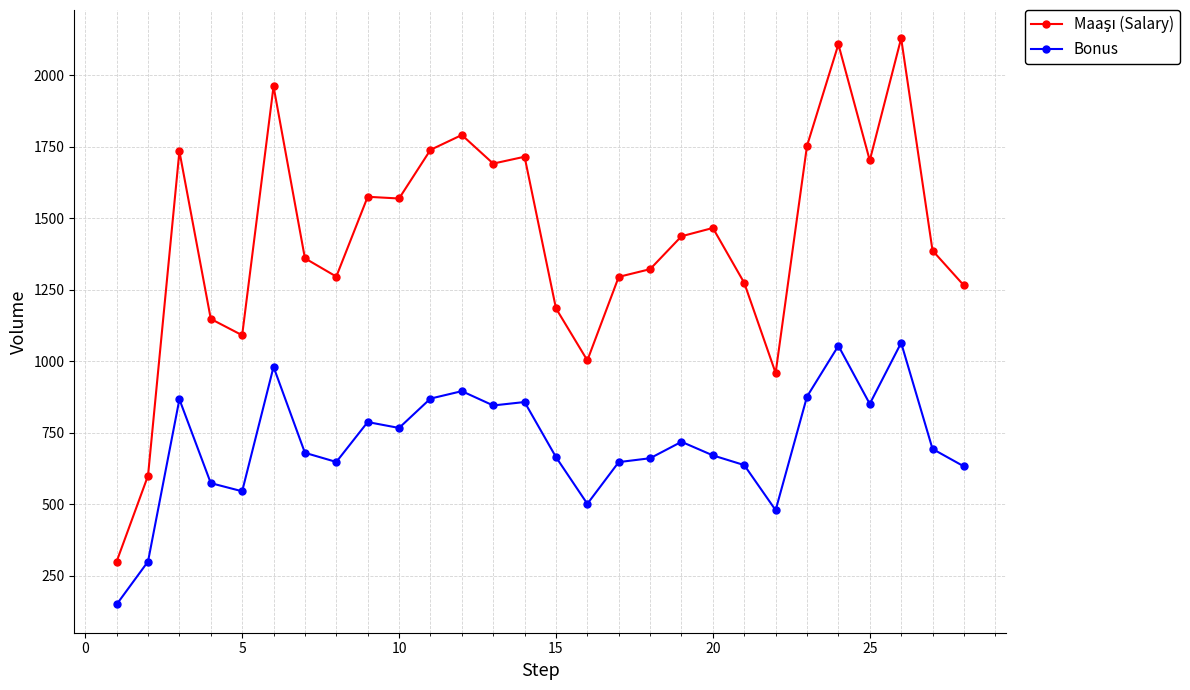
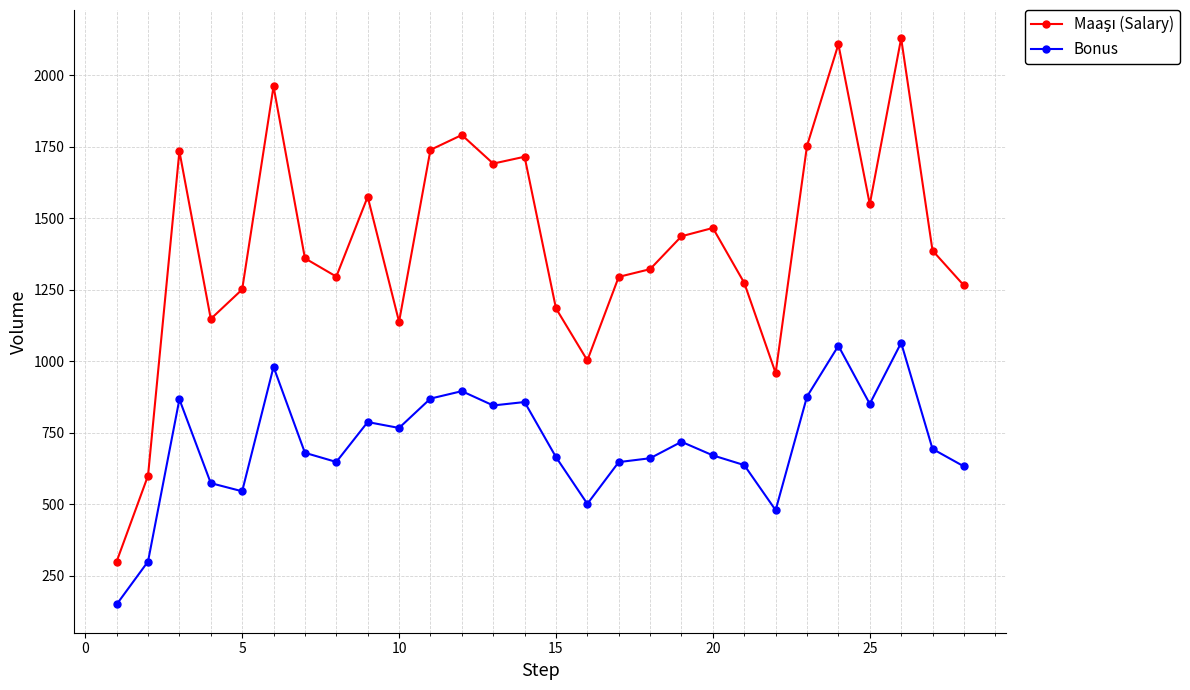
Maaşı (Salary), 5: 1090 -> 1250
Maaşı (Salary), 10: 1570 -> 1140
Maaşı (Salary), 25: 1700 -> 1550
